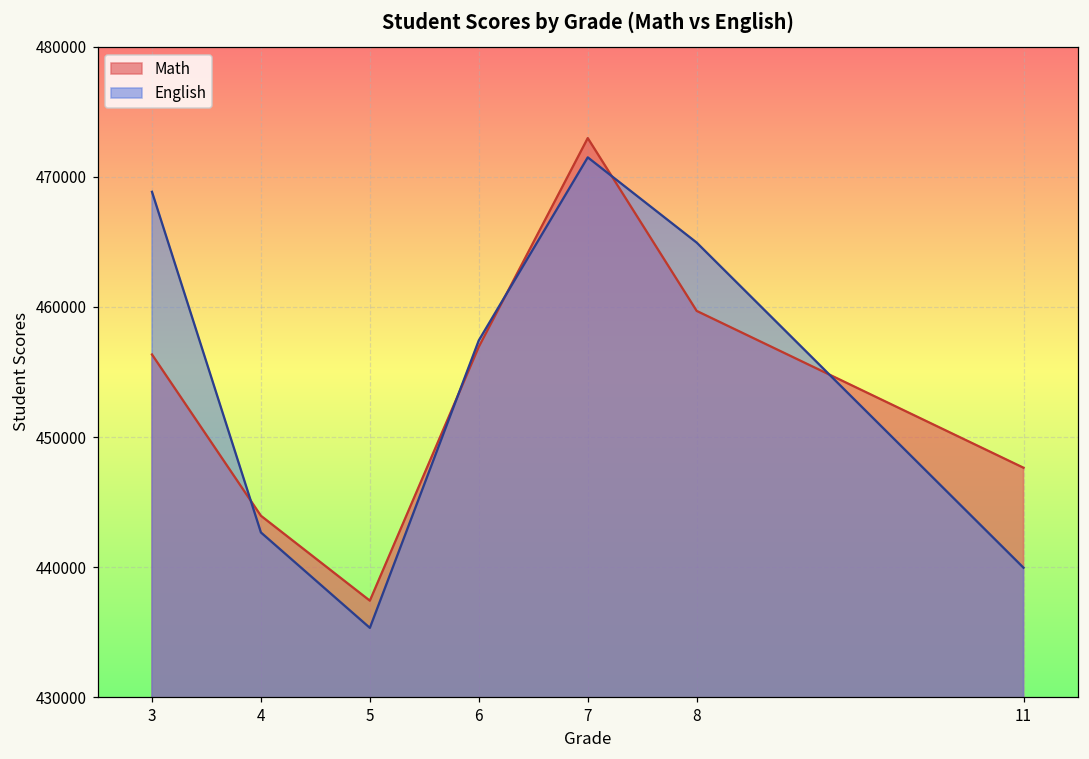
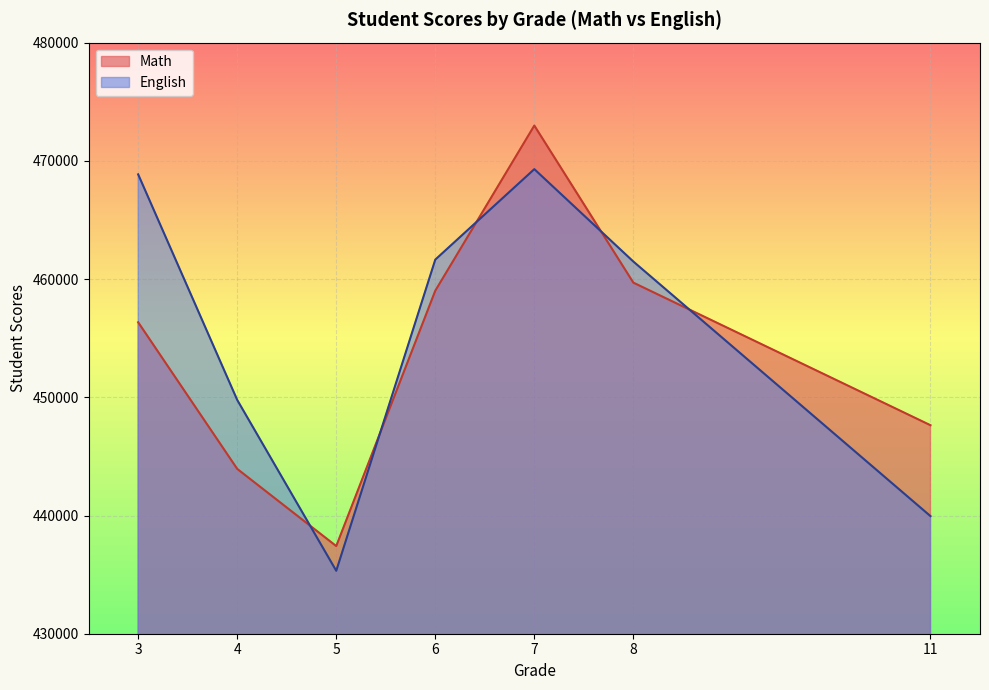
English, 4: 442700 -> 449800
Math, 6: 456900 -> 459000
English, 6: 457400 -> 461600
English, 7: 471500 -> 469300
English, 8: 464900 -> 461500
